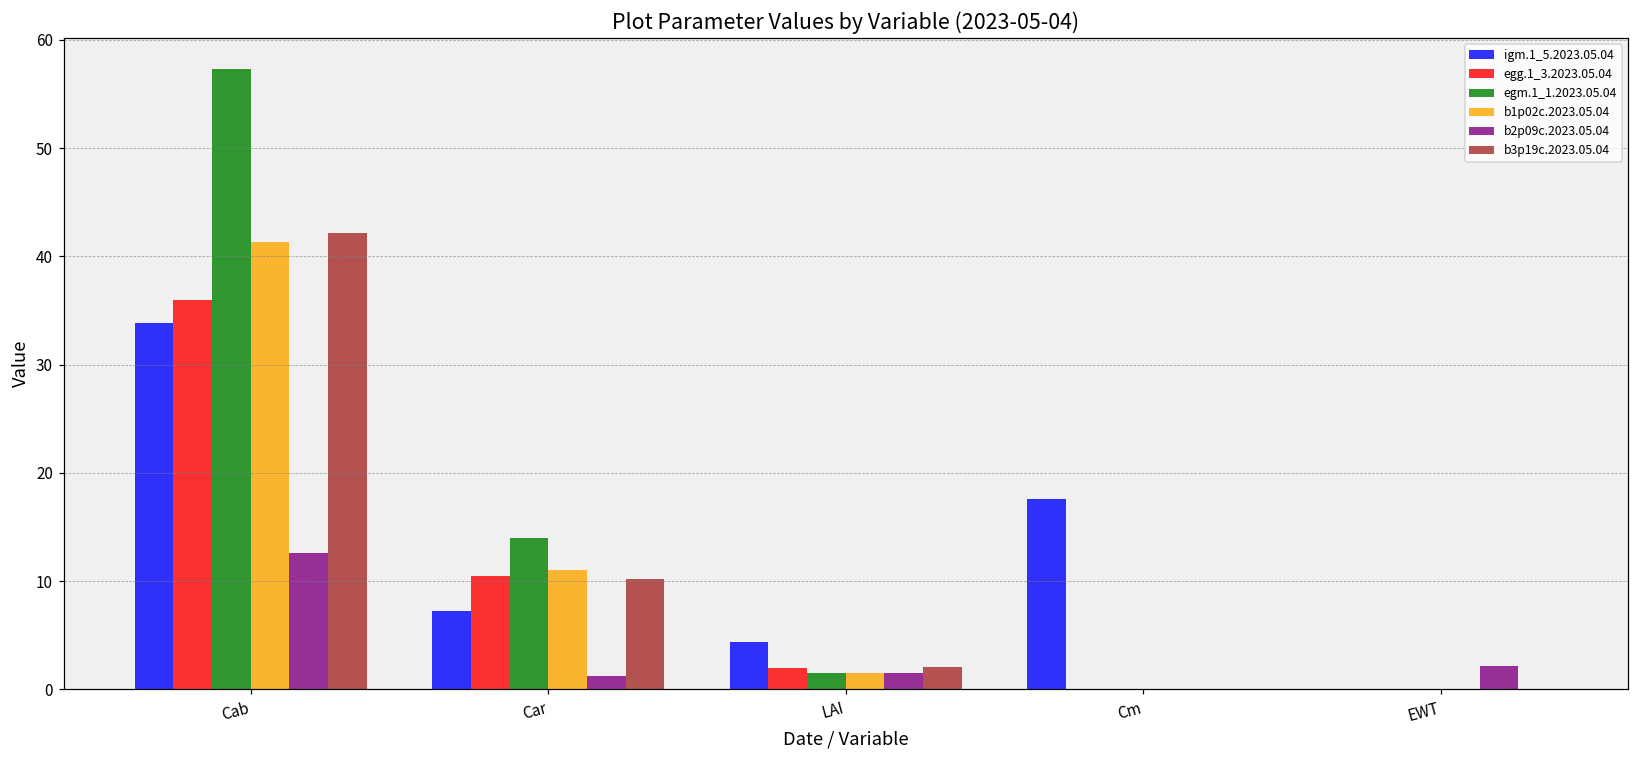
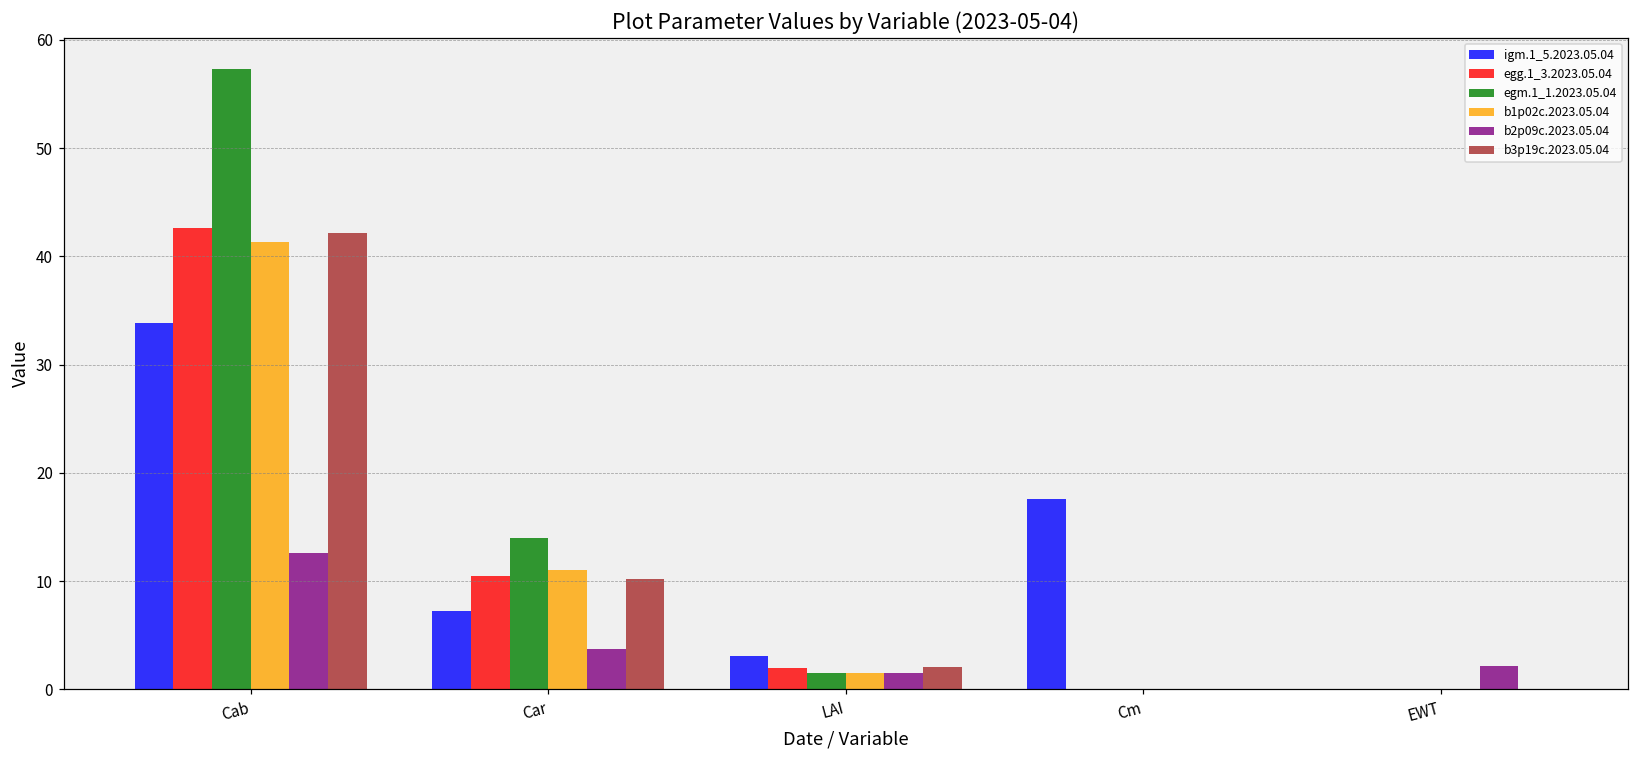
egg.1_3.2023.05.04, Cab: 36 -> 43
b2p09c.2023.05.04, Car: 1 -> 4
igm.1_5.2023.05.04, LAI: 4 -> 3
